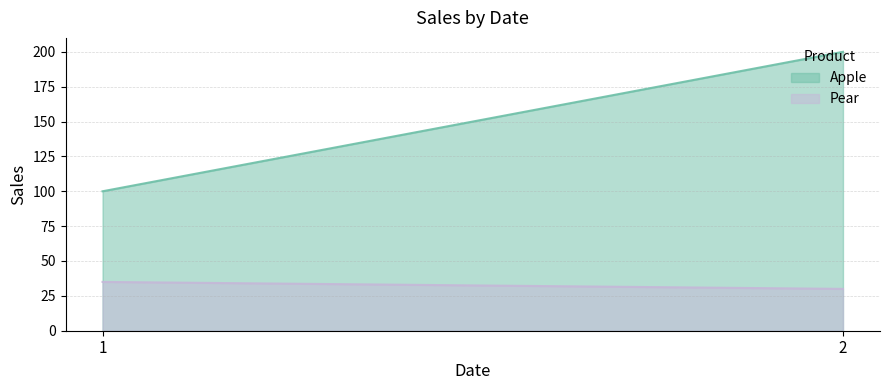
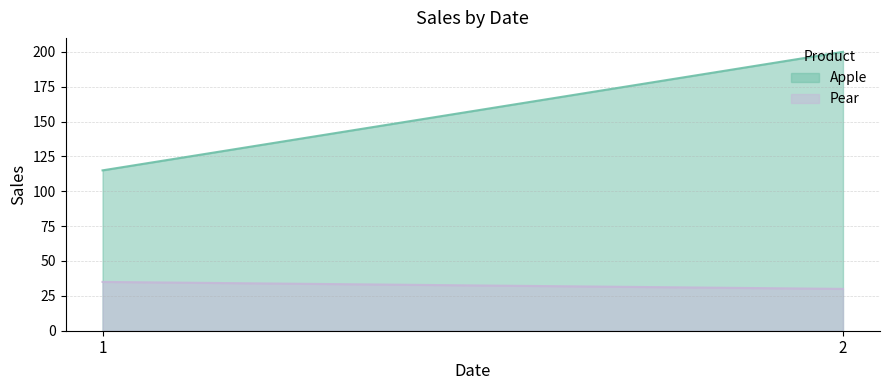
Apple, 1: 100 -> 115
